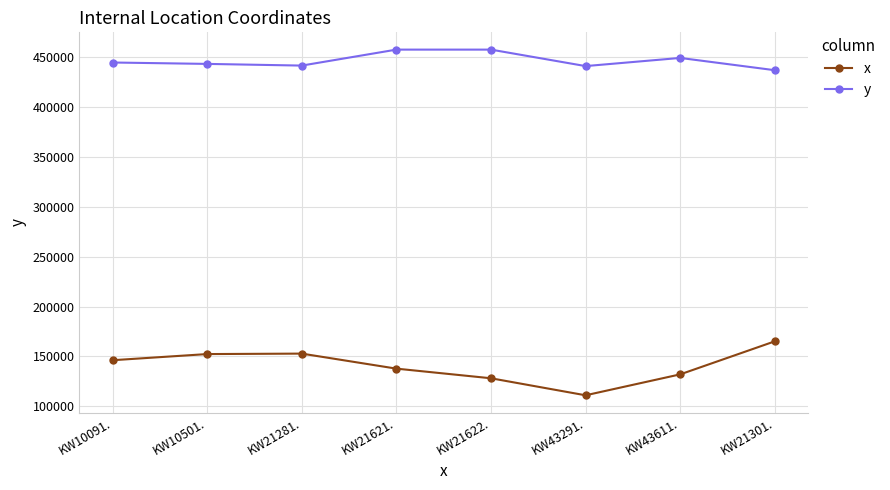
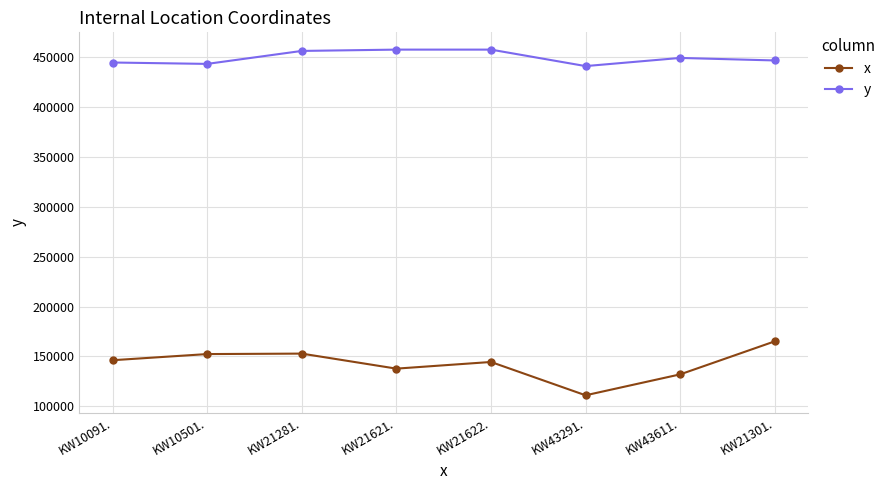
y, KW21281.: 440000 -> 460000
x, KW21622.: 130000 -> 140000
y, KW21301.: 440000 -> 450000
